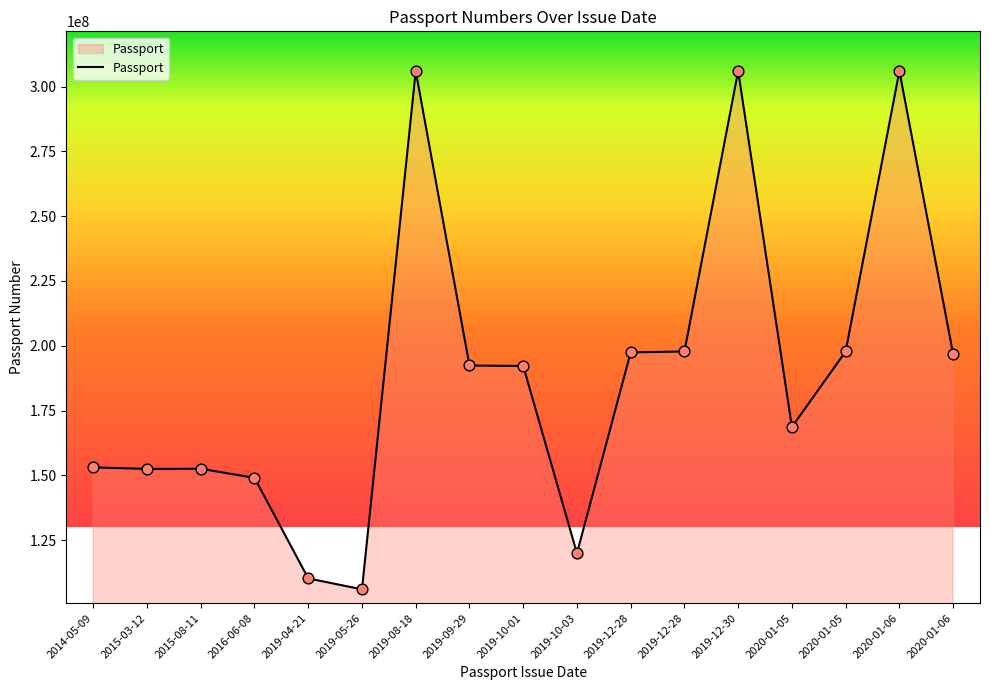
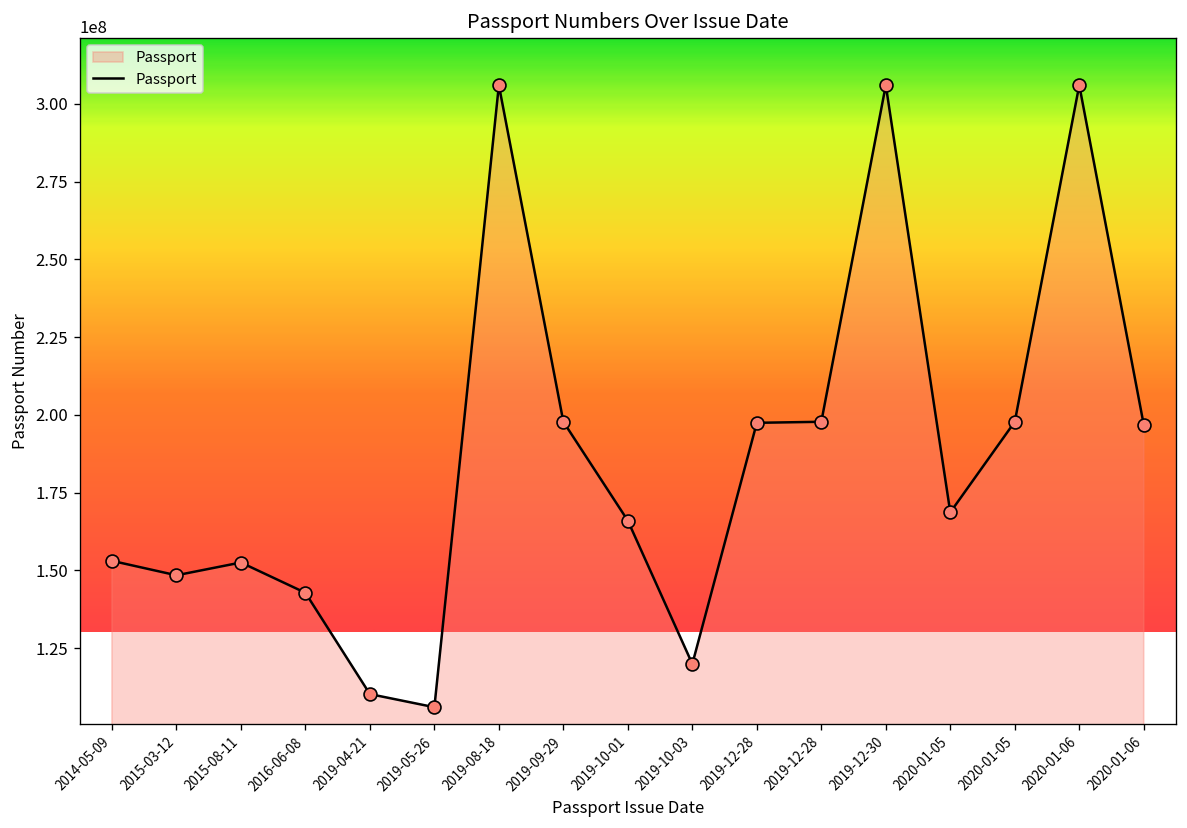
2015-03-12: 152000000 -> 148000000
2016-06-08: 149000000 -> 143000000
2019-09-29: 192000000 -> 198000000
2019-10-01: 192000000 -> 166000000
